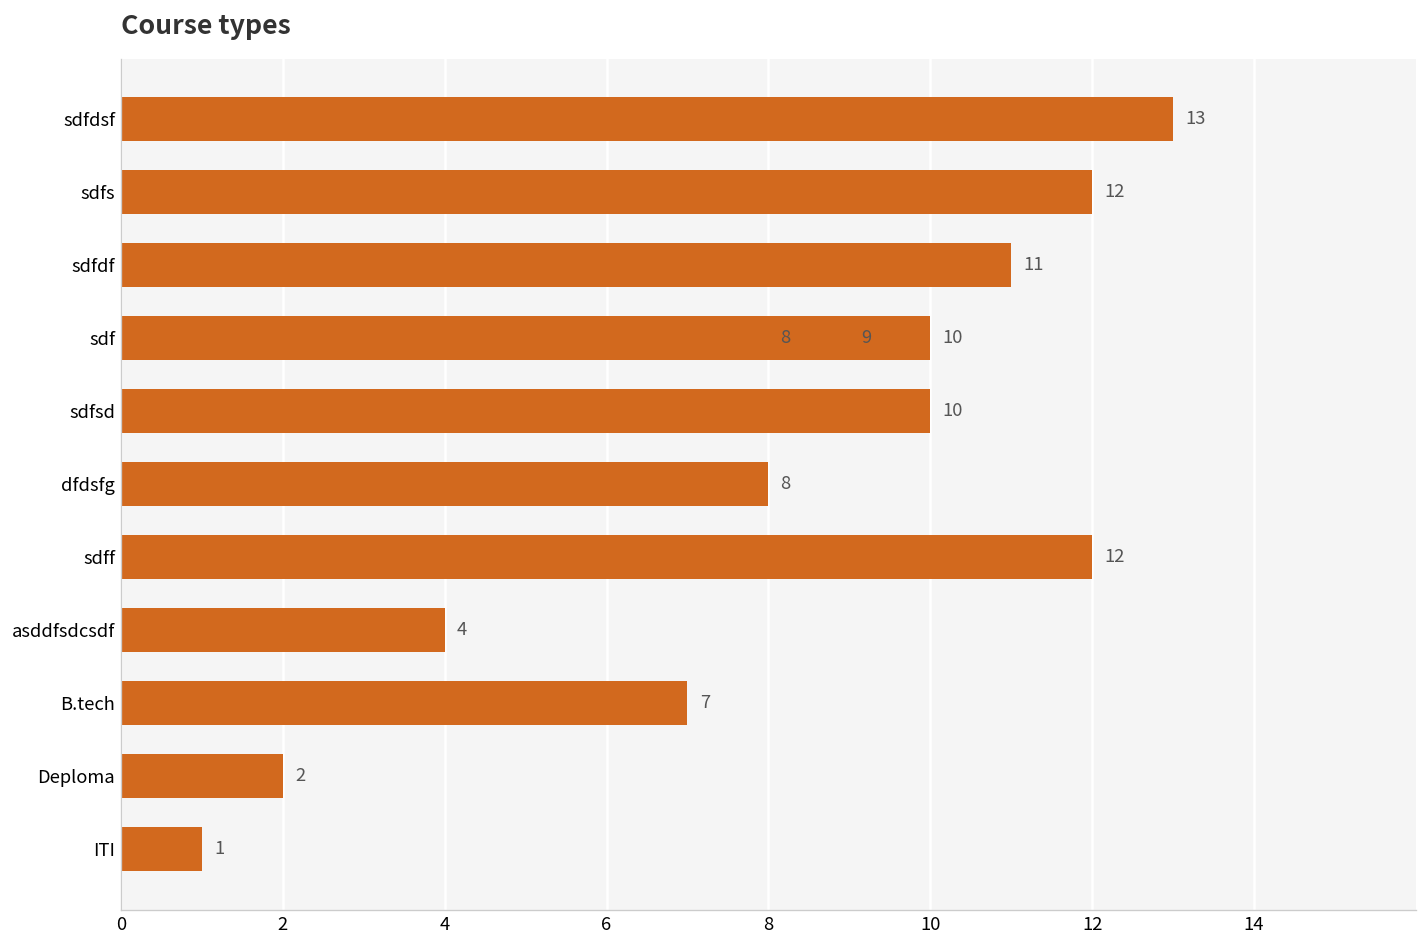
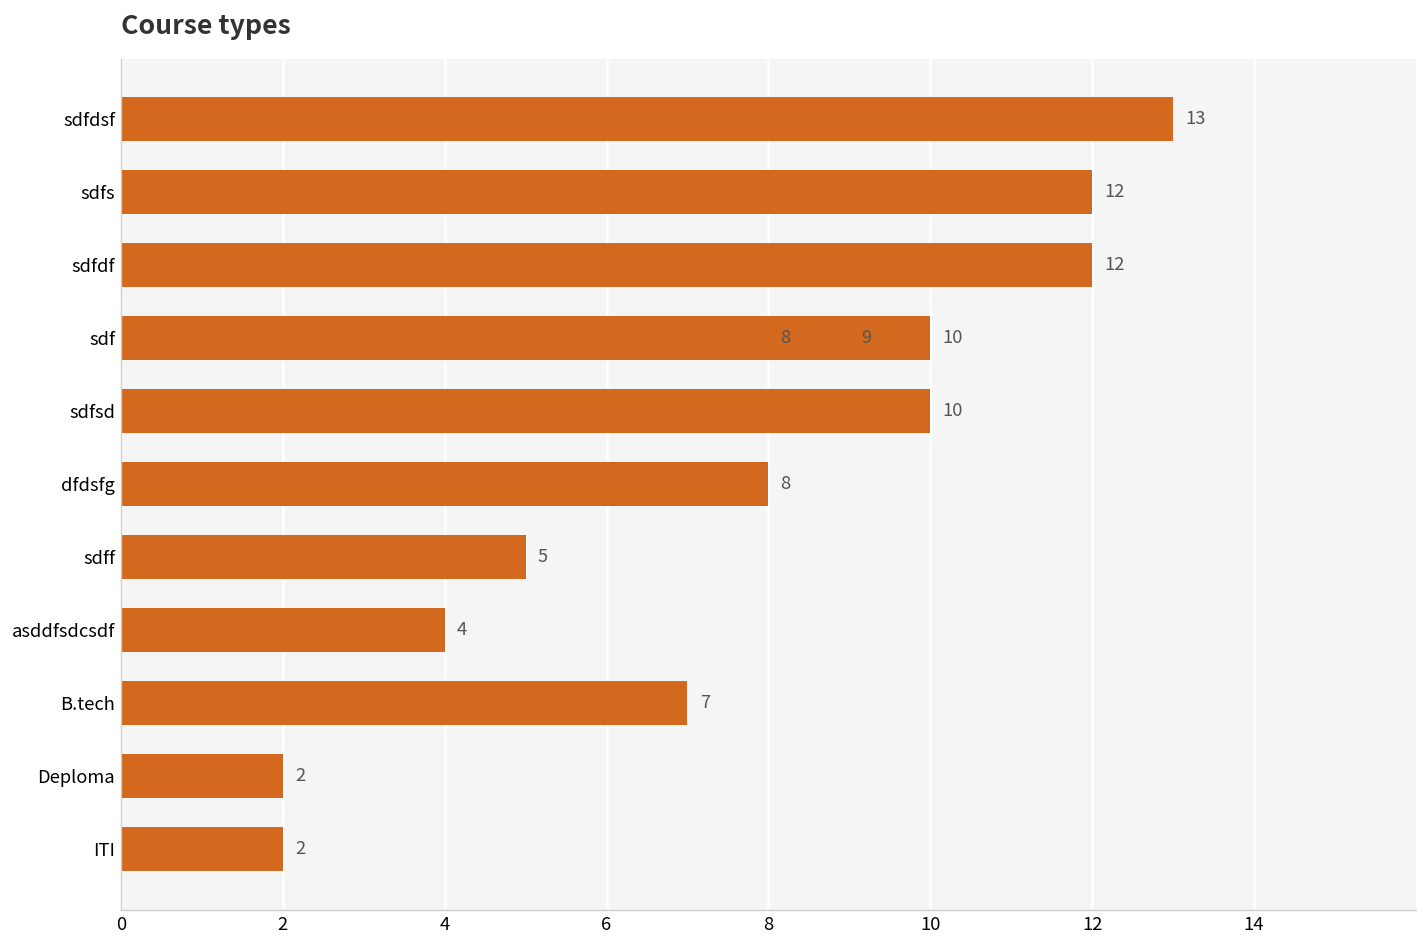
sdfdf: 11 -> 12
sdff: 12 -> 5
ITI: 1 -> 2
